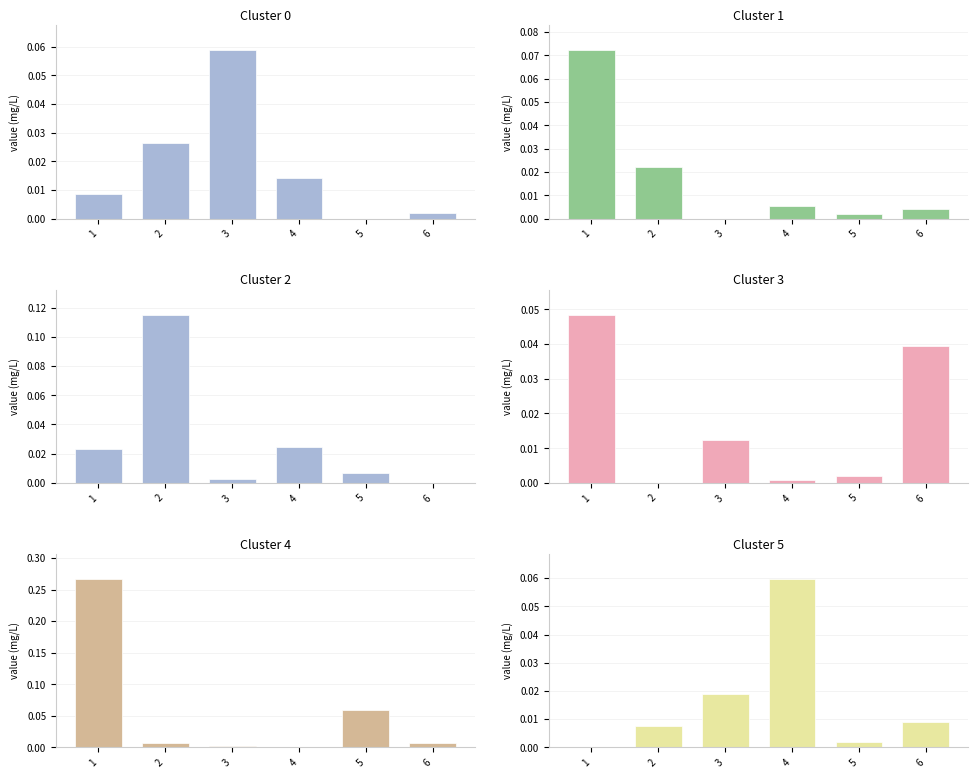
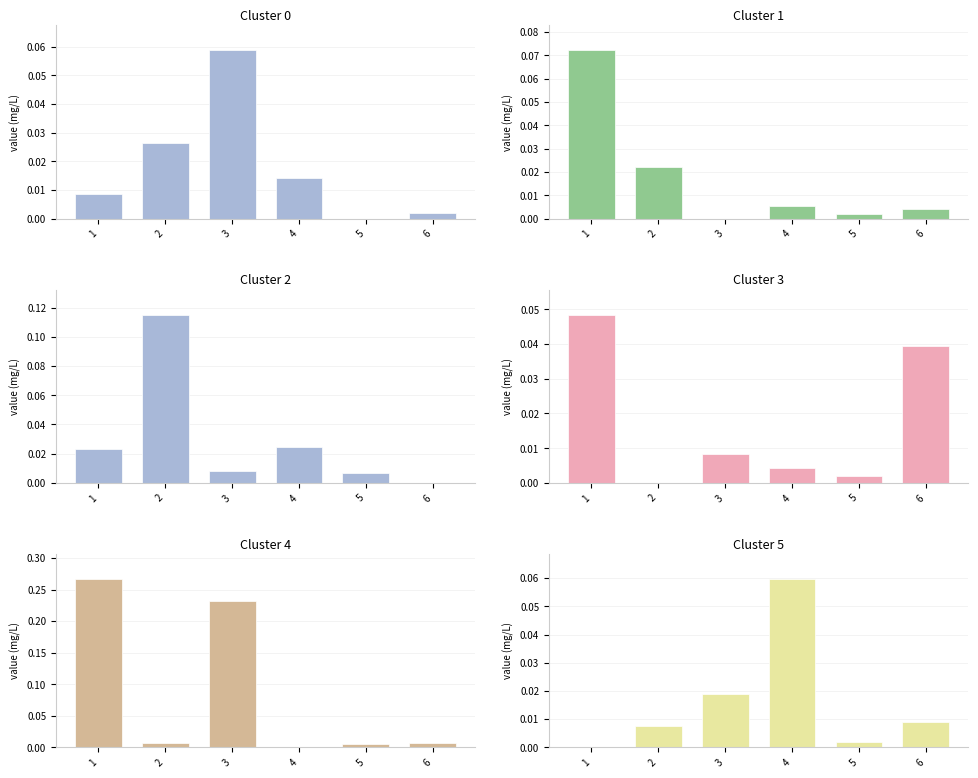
Cluster 2, 3: 0.003 -> 0.008
Cluster 3, 3: 0.012 -> 0.008
Cluster 3, 4: 0.001 -> 0.004
Cluster 4, 3: 0.00 -> 0.23
Cluster 4, 5: 0.06 -> 0.00
